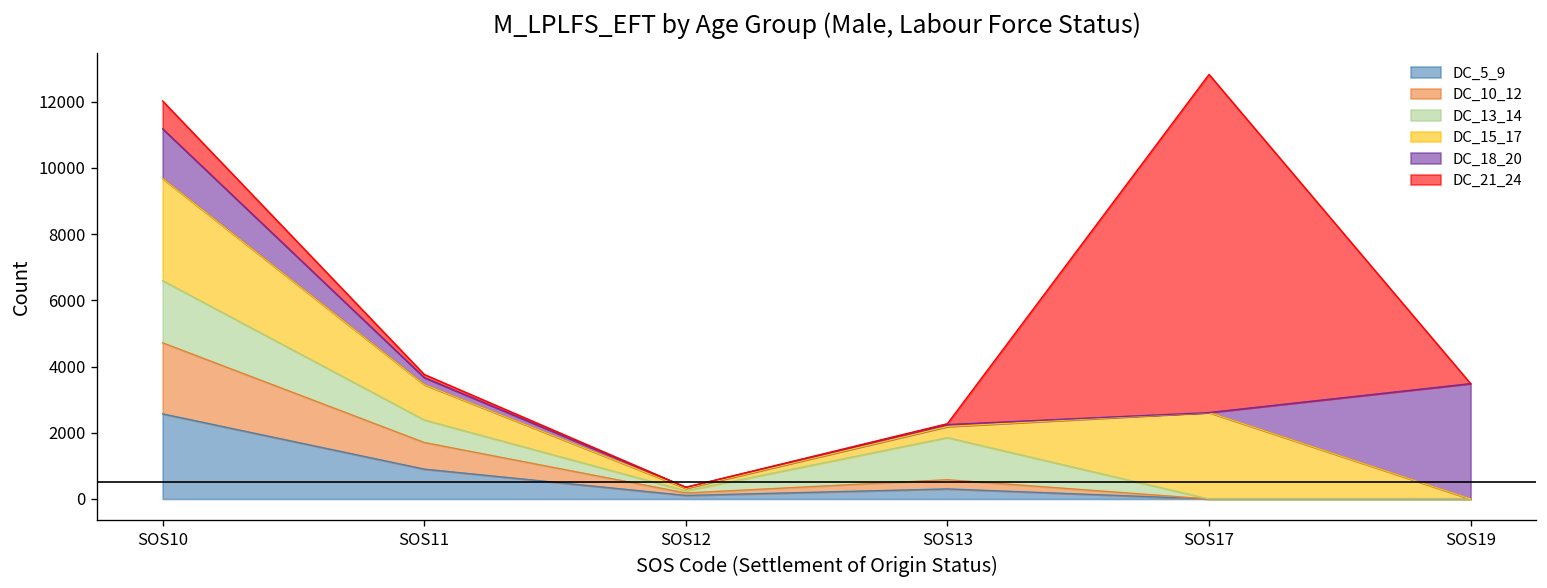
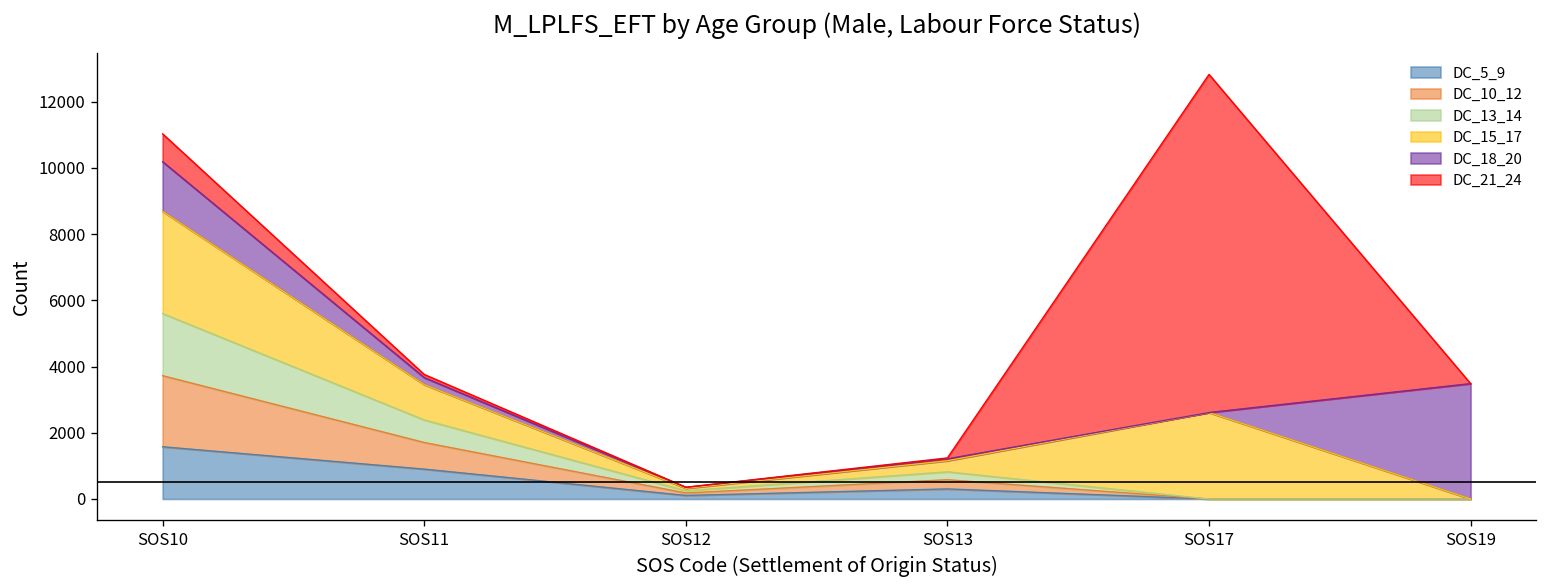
DC_5_9, SOS10: 2600 -> 1600
DC_13_14, SOS13: 1300 -> 200
